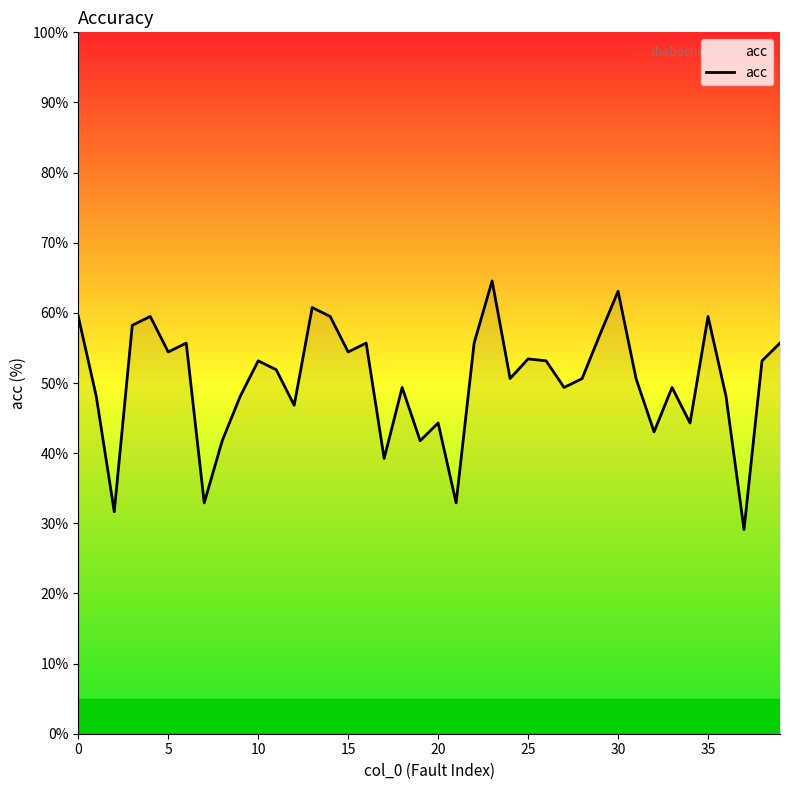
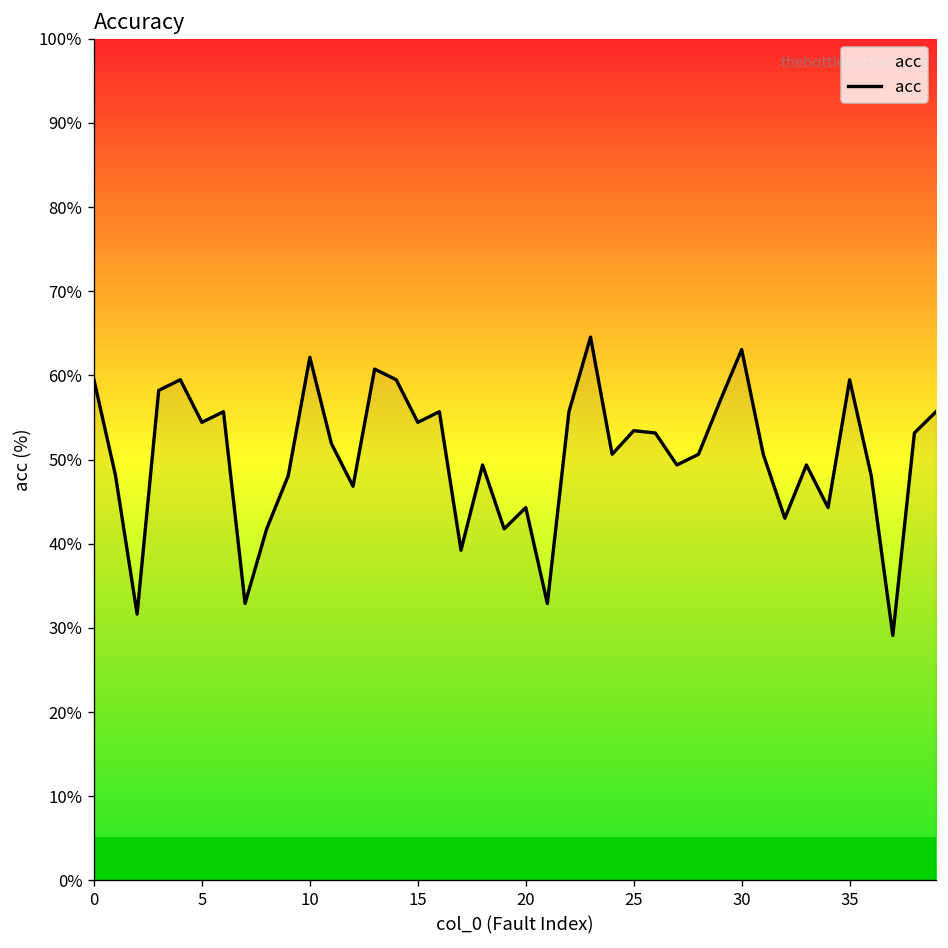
10: 53% -> 62%
